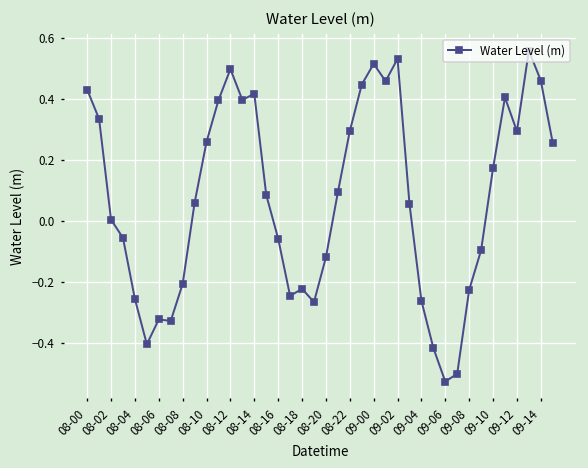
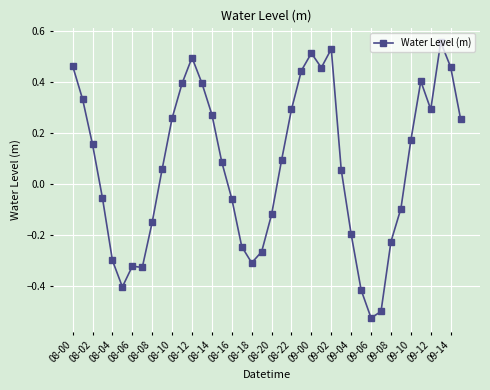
08-00: 0.43 -> 0.46
08-02: 0.00 -> 0.16
08-04: -0.26 -> -0.30
08-08: -0.21 -> -0.15
08-14: 0.42 -> 0.27
08-18: -0.22 -> -0.31
09-04: -0.26 -> -0.20
